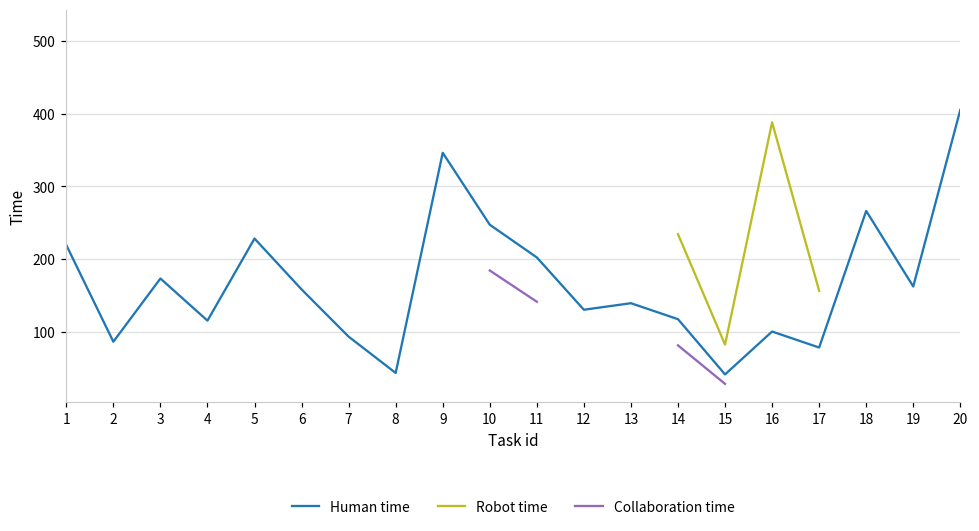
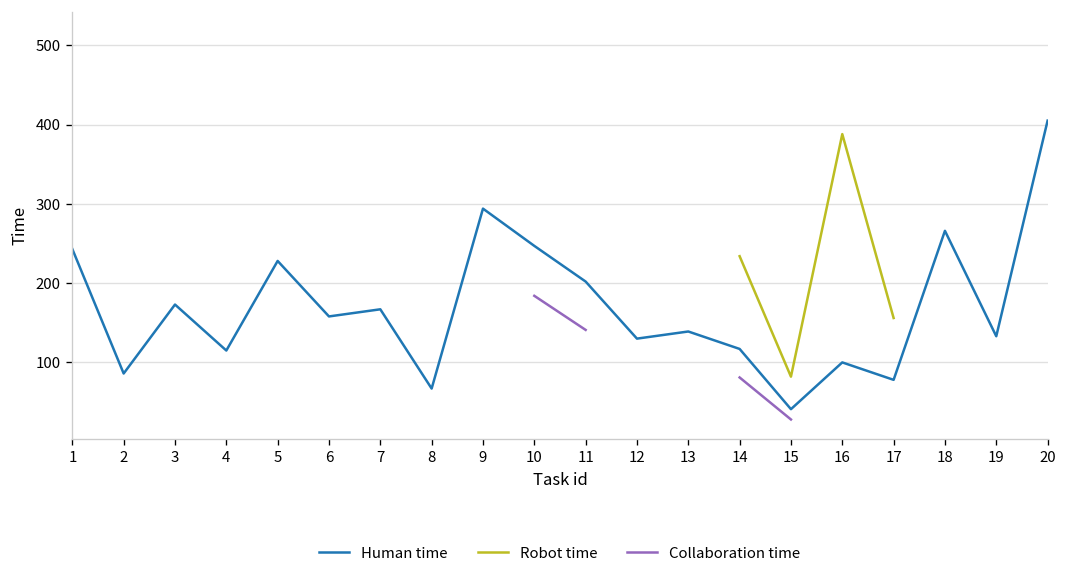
Human time, 1: 220 -> 240
Human time, 7: 90 -> 170
Human time, 8: 40 -> 70
Human time, 9: 350 -> 290
Human time, 19: 160 -> 130
